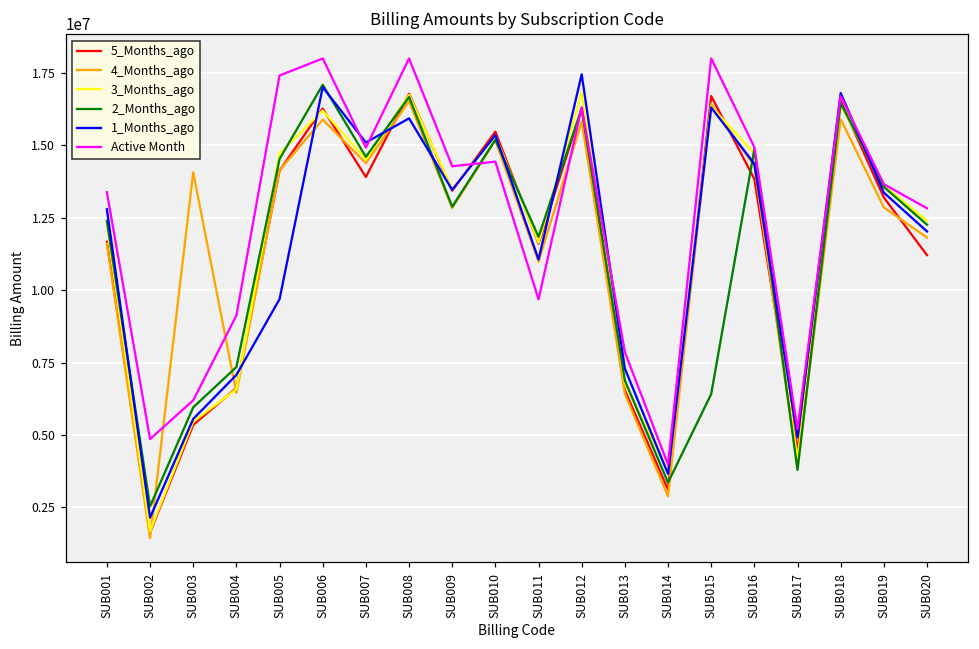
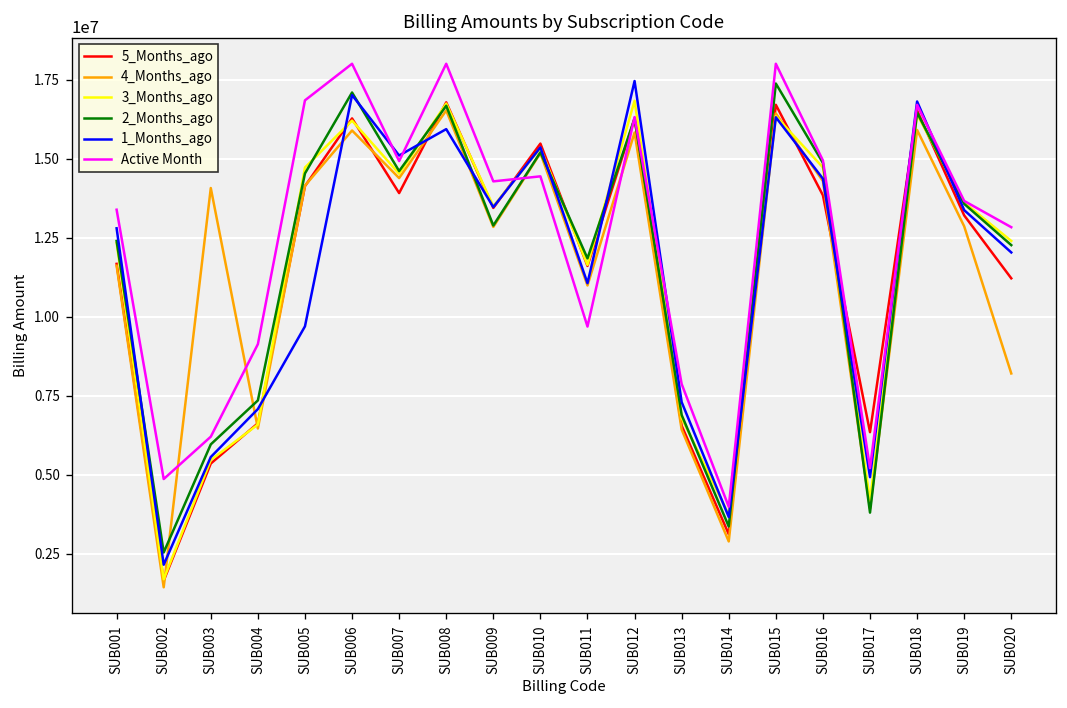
Active Month, SUB005: 17400000 -> 16800000
2_Months_ago, SUB015: 6400000 -> 17400000
5_Months_ago, SUB017: 4500000 -> 6300000
4_Months_ago, SUB020: 11800000 -> 8200000
